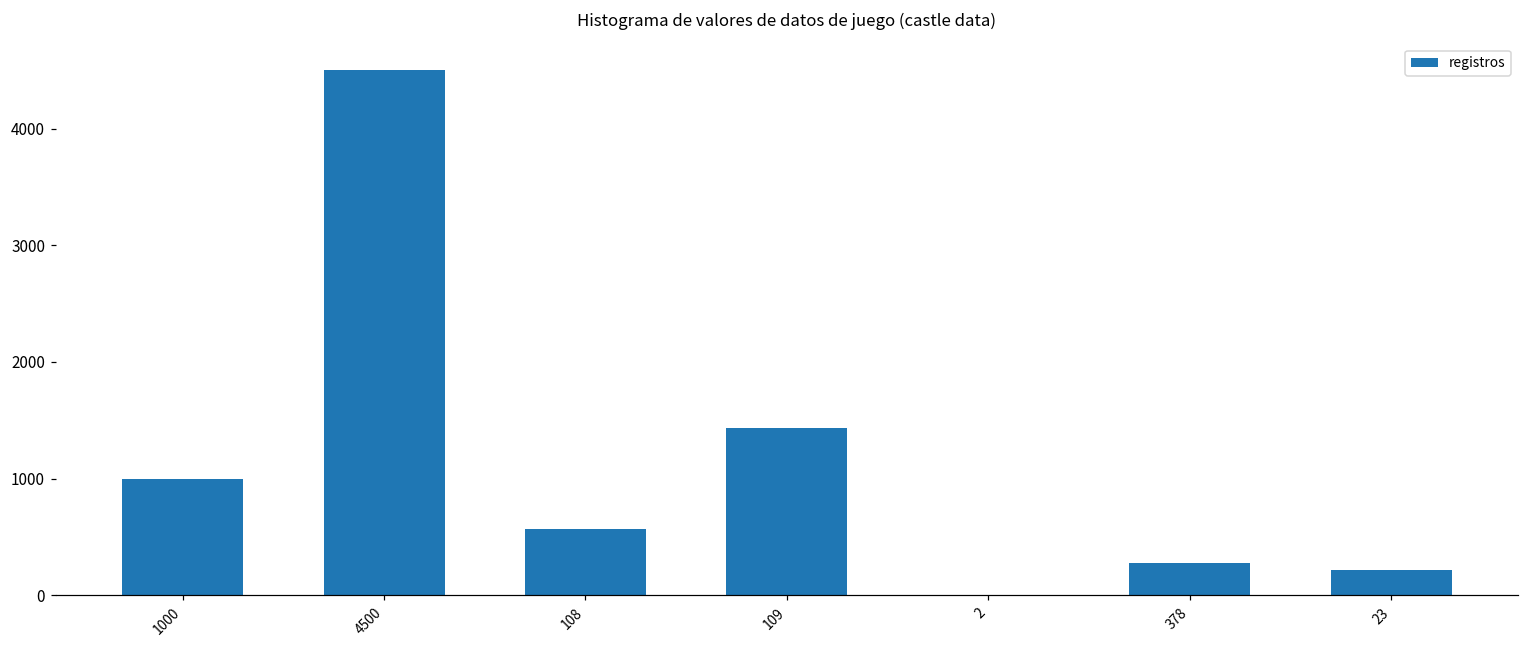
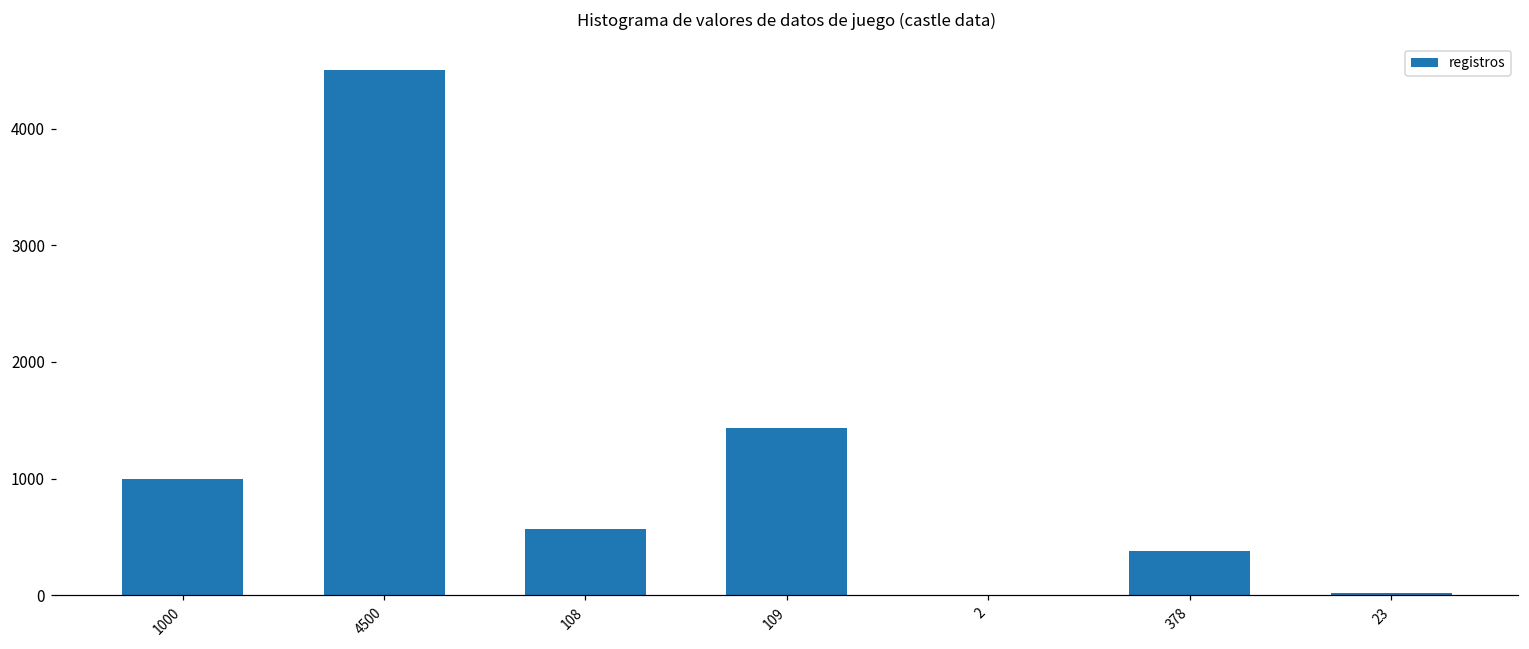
378: 280 -> 380
23: 210 -> 20
